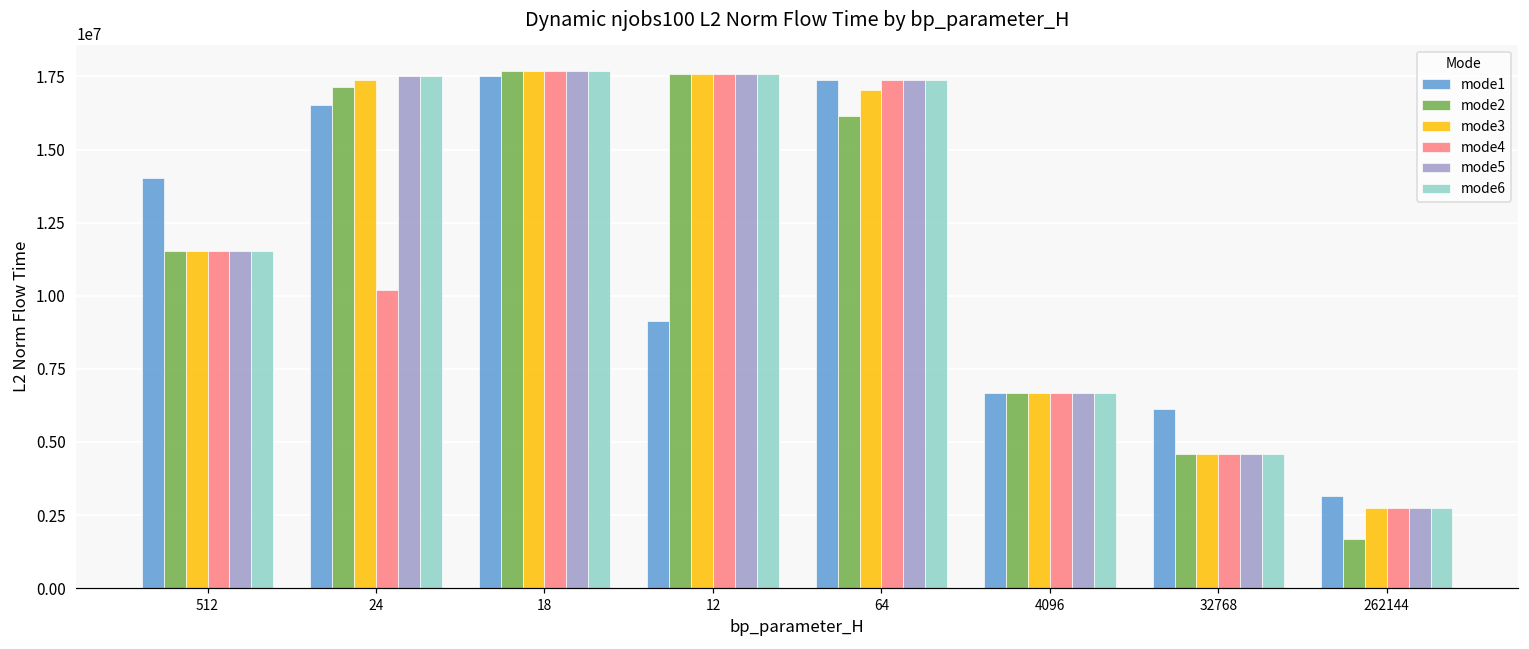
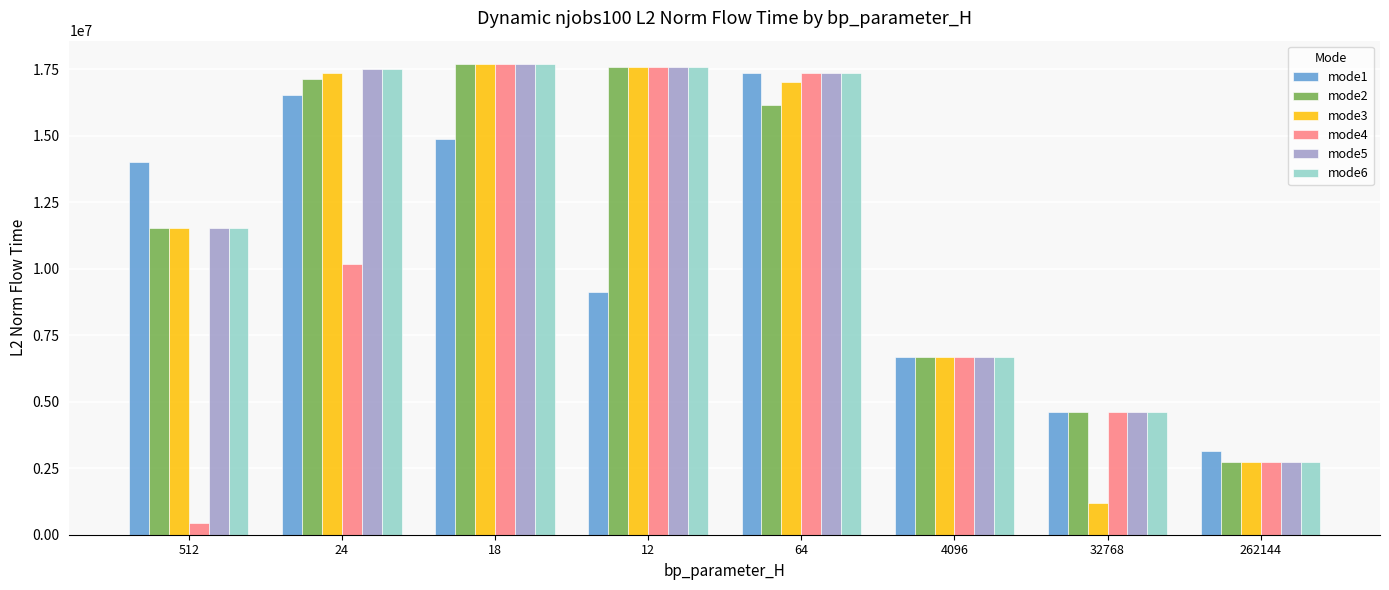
mode4, 512: 11500000 -> 500000
mode1, 18: 17500000 -> 14900000
mode1, 32768: 6100000 -> 4600000
mode3, 32768: 4600000 -> 1200000
mode2, 262144: 1700000 -> 2700000
